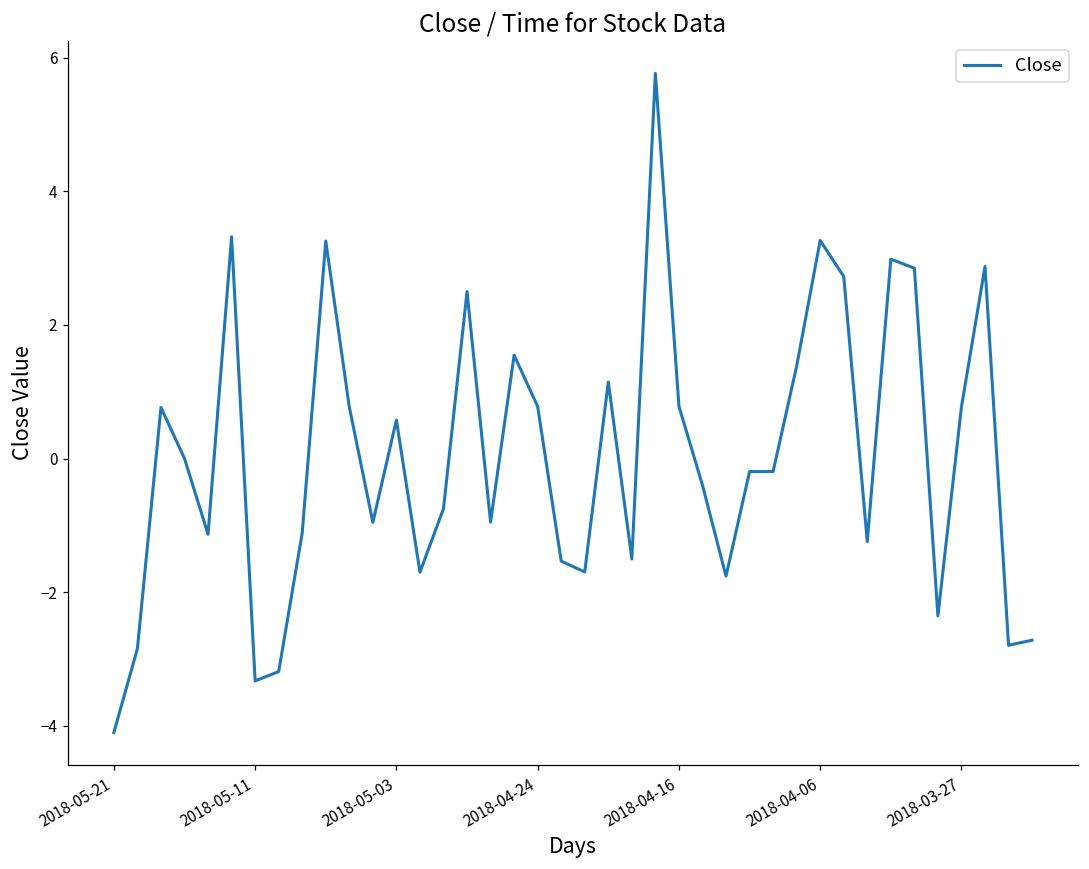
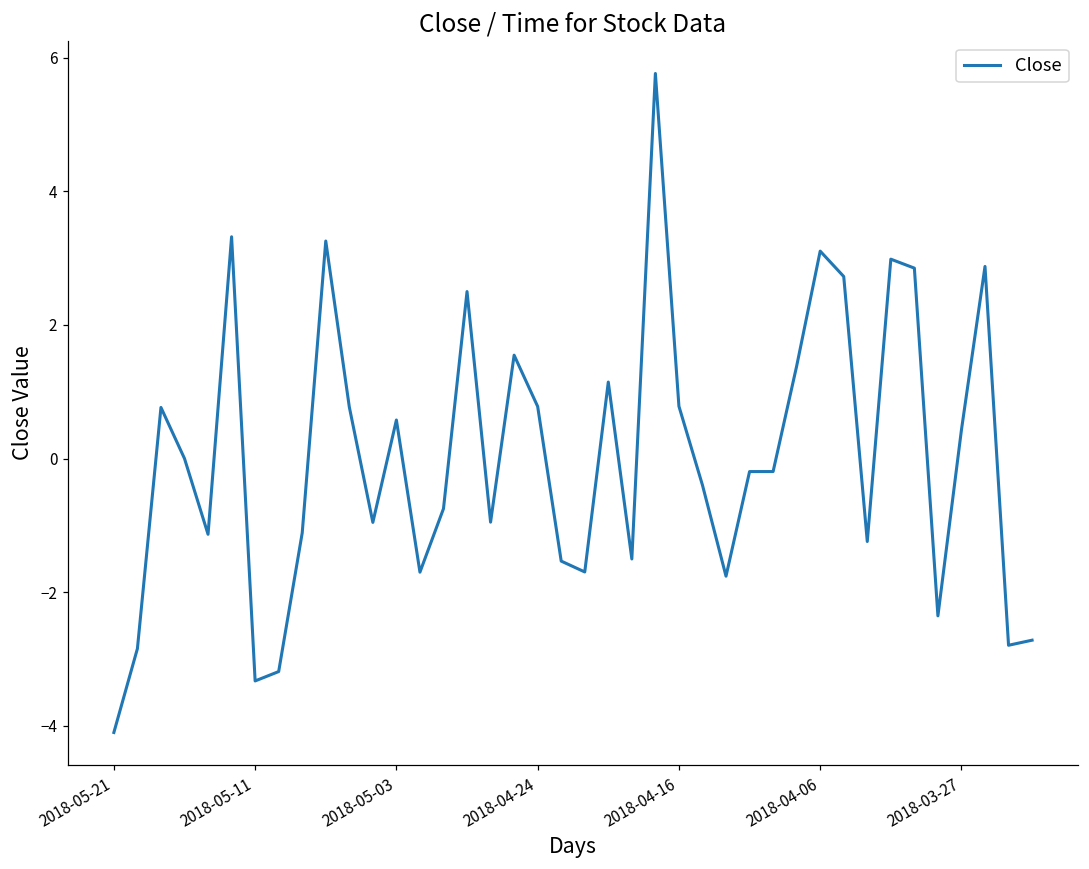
2018-04-06: 3.3 -> 3.1
2018-03-27: 0.8 -> 0.4
